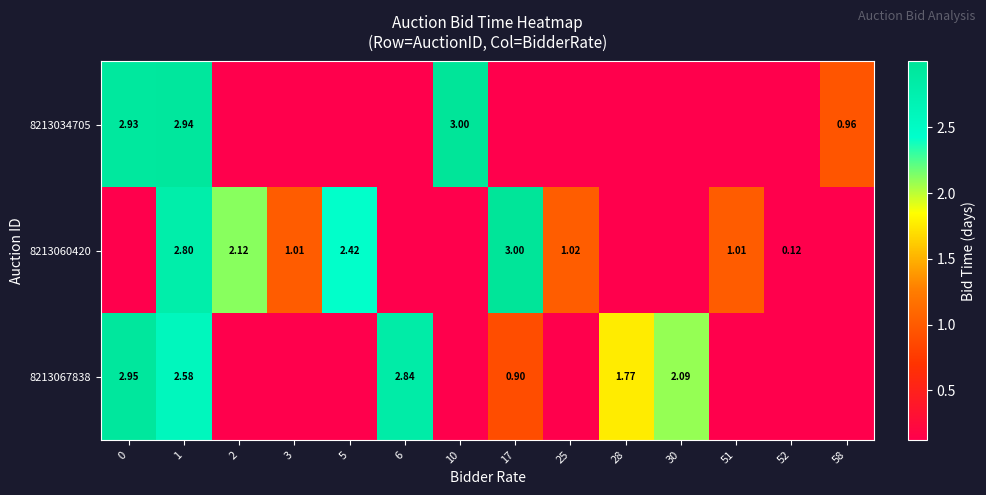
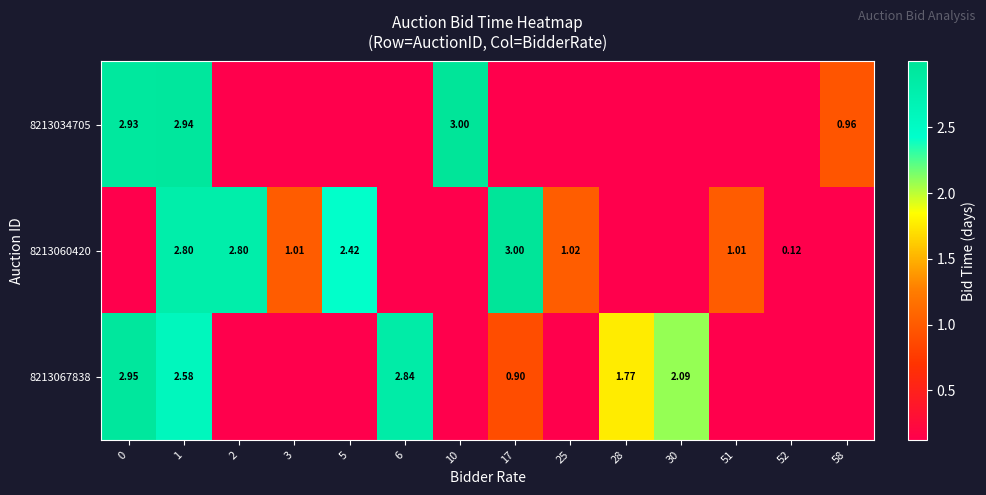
8213060420, 2: 2.12 -> 2.80
